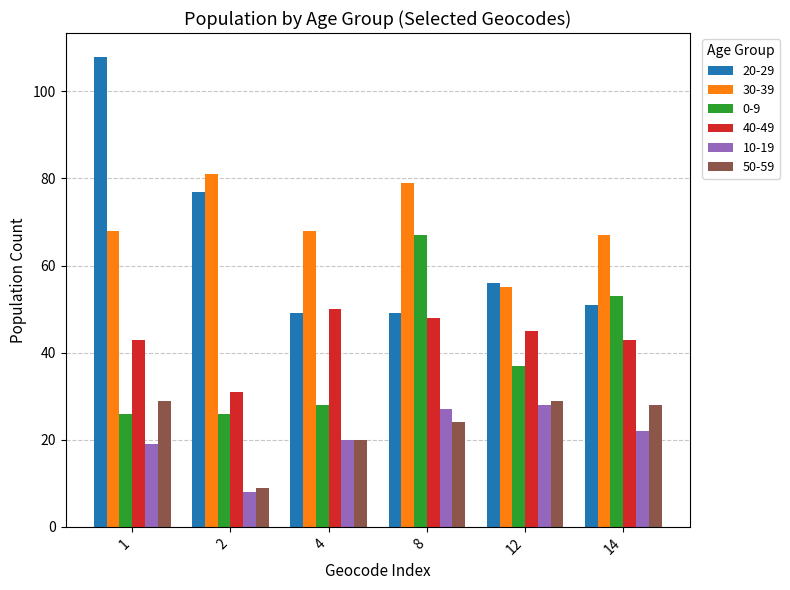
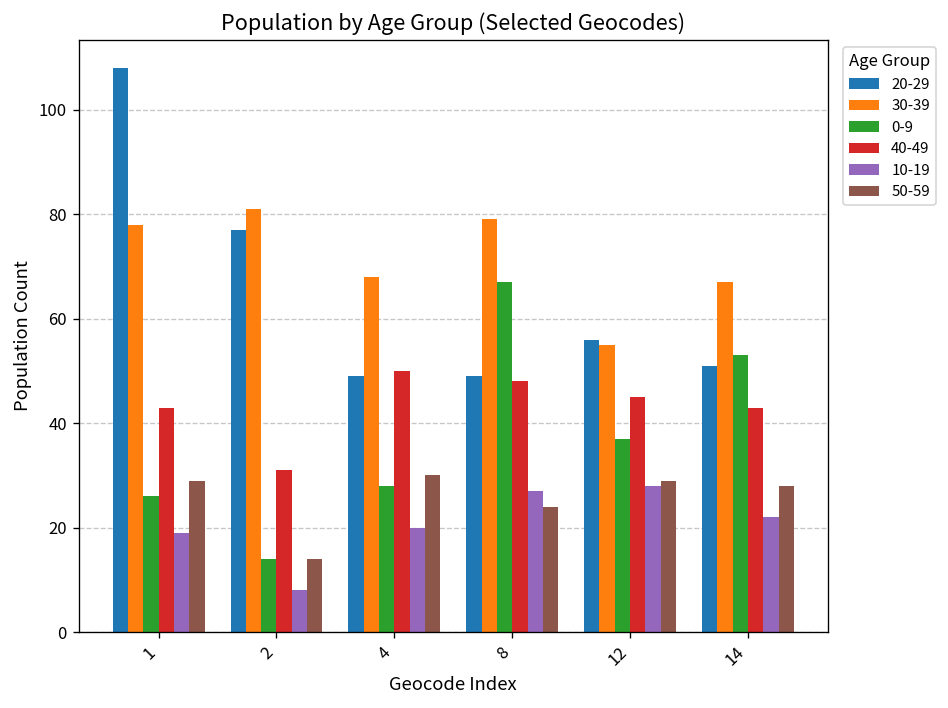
30-39, 1: 68 -> 78
0-9, 2: 26 -> 14
50-59, 2: 9 -> 14
50-59, 4: 20 -> 30
